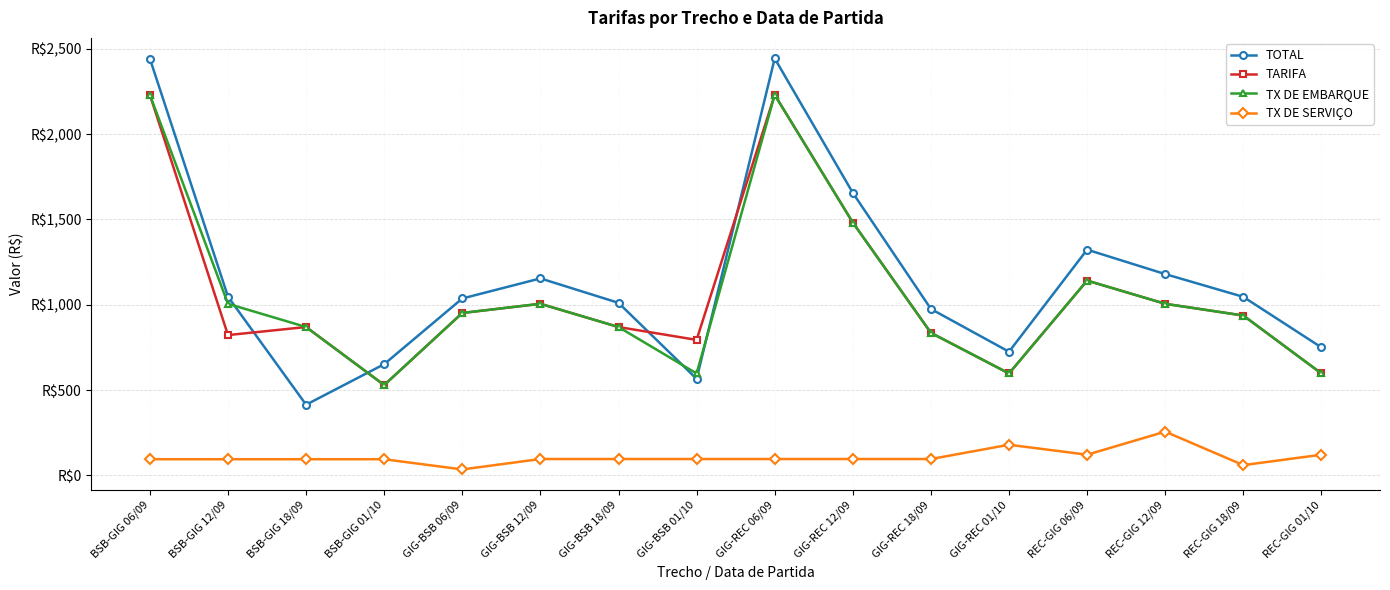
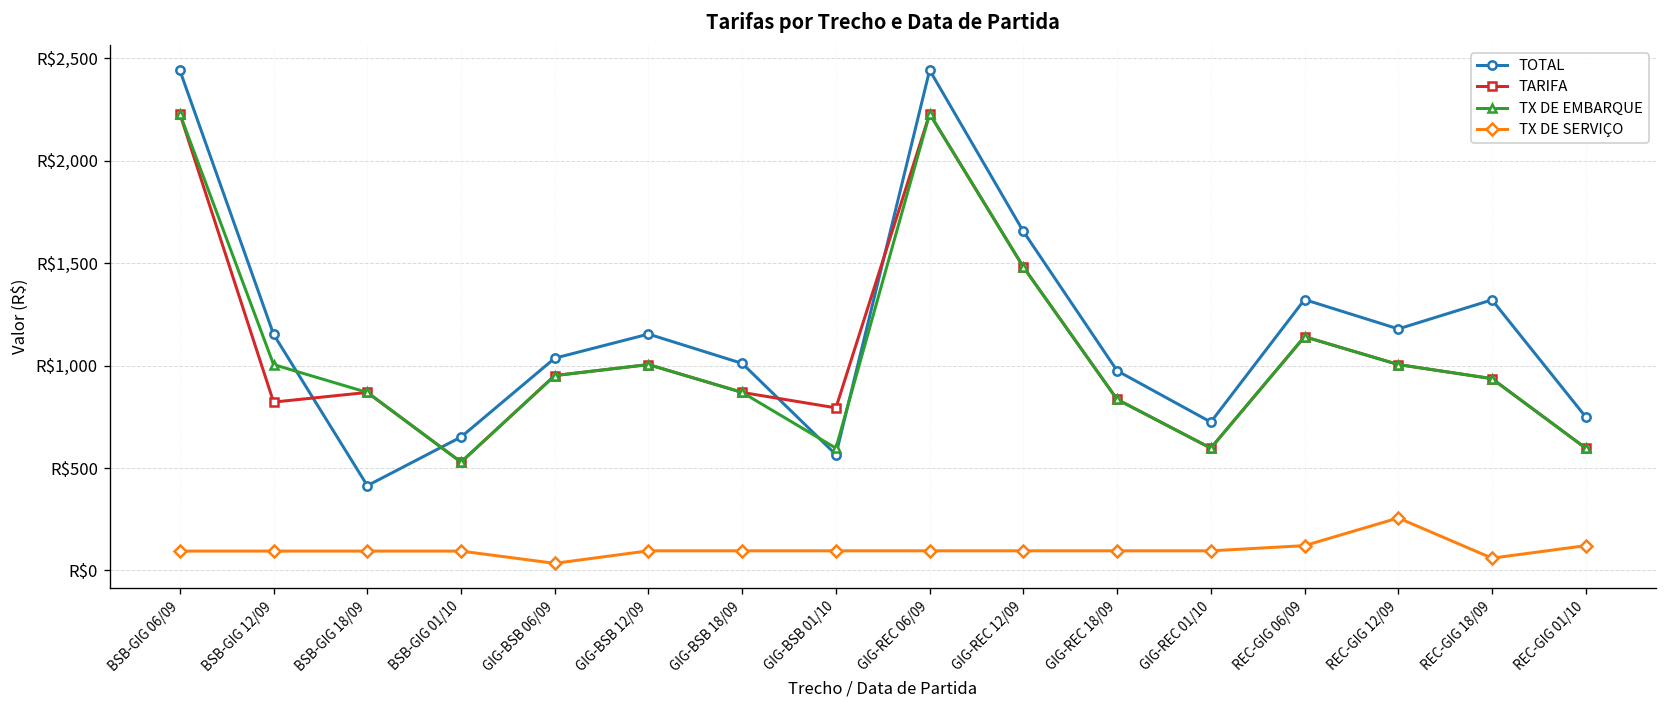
TOTAL, BSB-GIG 12/09: R$1,050 -> R$1,150
TX DE SERVIÇO, GIG-REC 01/10: R$180 -> R$100
TOTAL, REC-GIG 18/09: R$1,050 -> R$1,320
